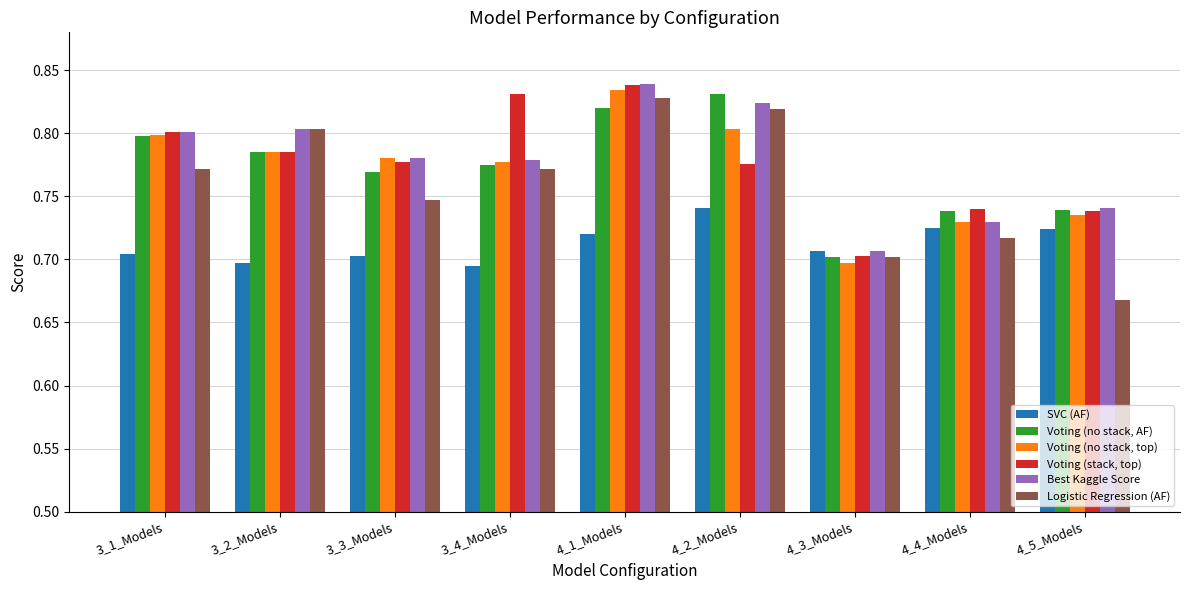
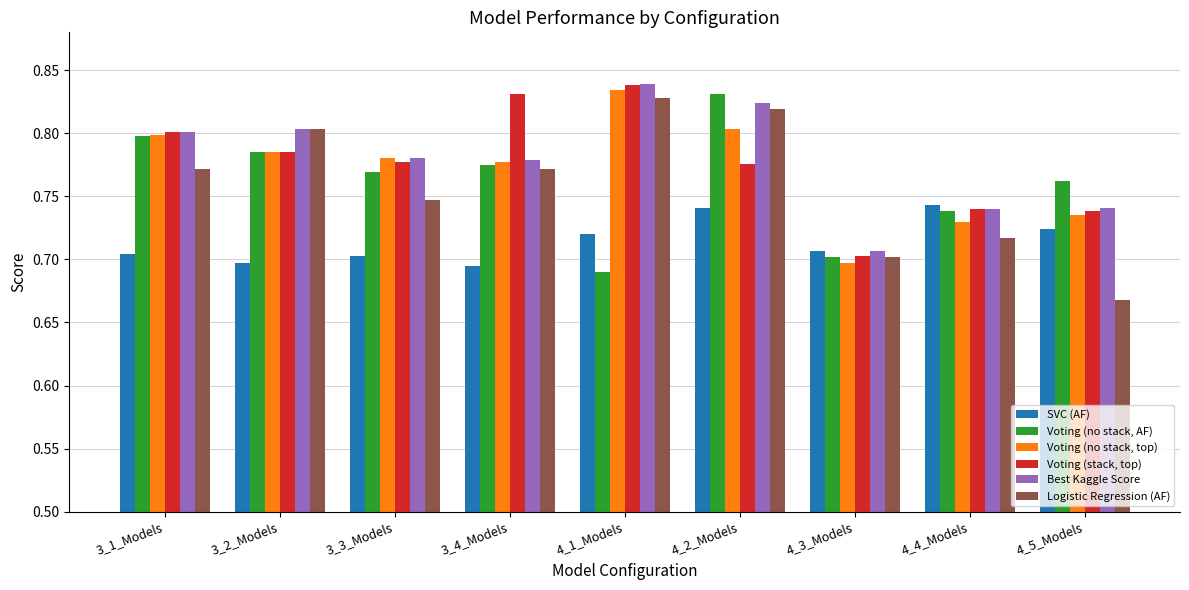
Voting (no stack, AF), 4_1_Models: 0.82 -> 0.69
SVC (AF), 4_4_Models: 0.725 -> 0.743
Best Kaggle Score, 4_4_Models: 0.73 -> 0.74
Voting (no stack, AF), 4_5_Models: 0.739 -> 0.762
